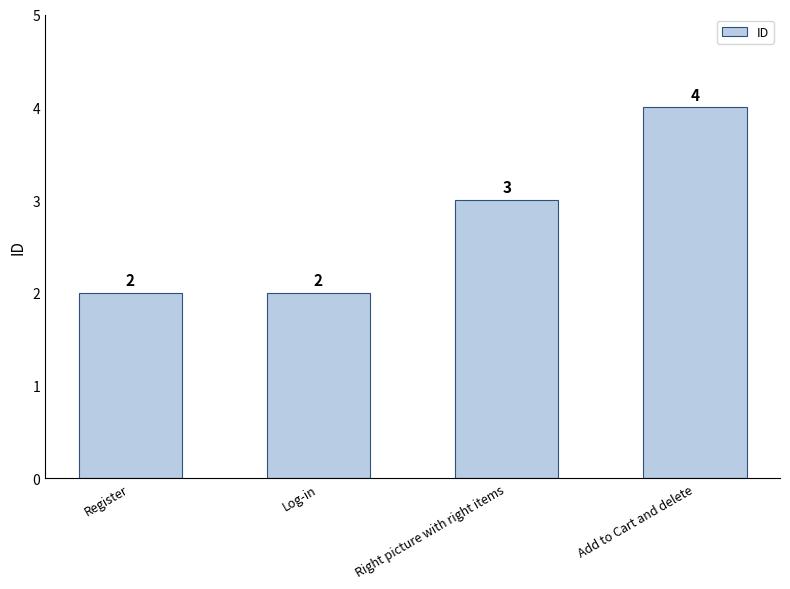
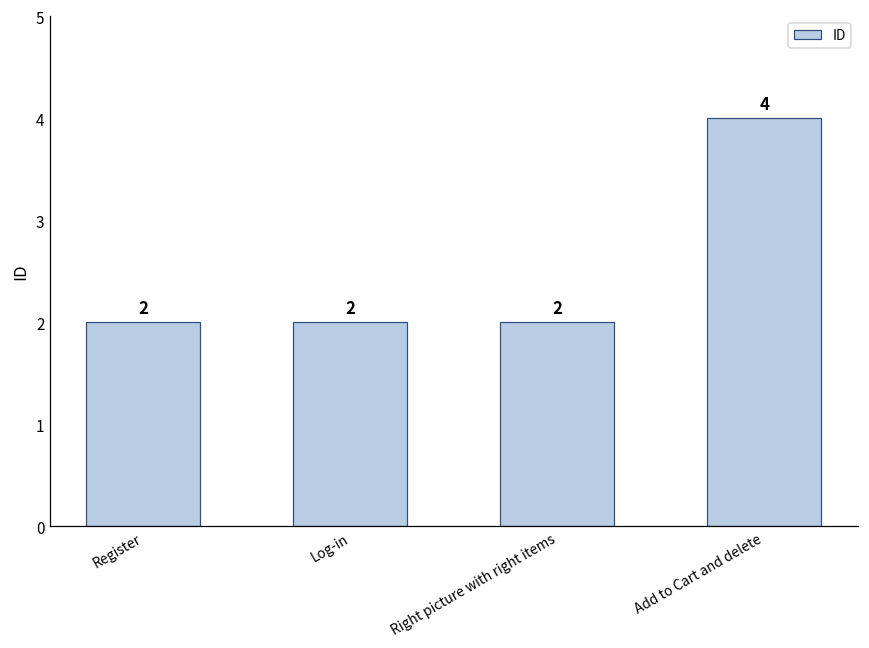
Right picture with right items: 3 -> 2
